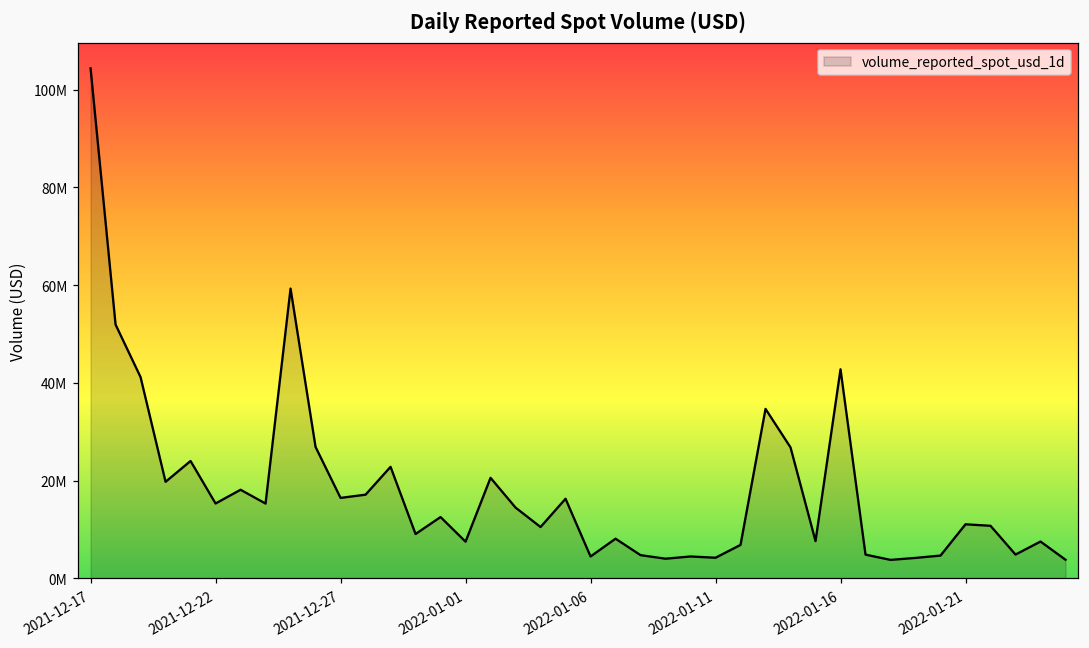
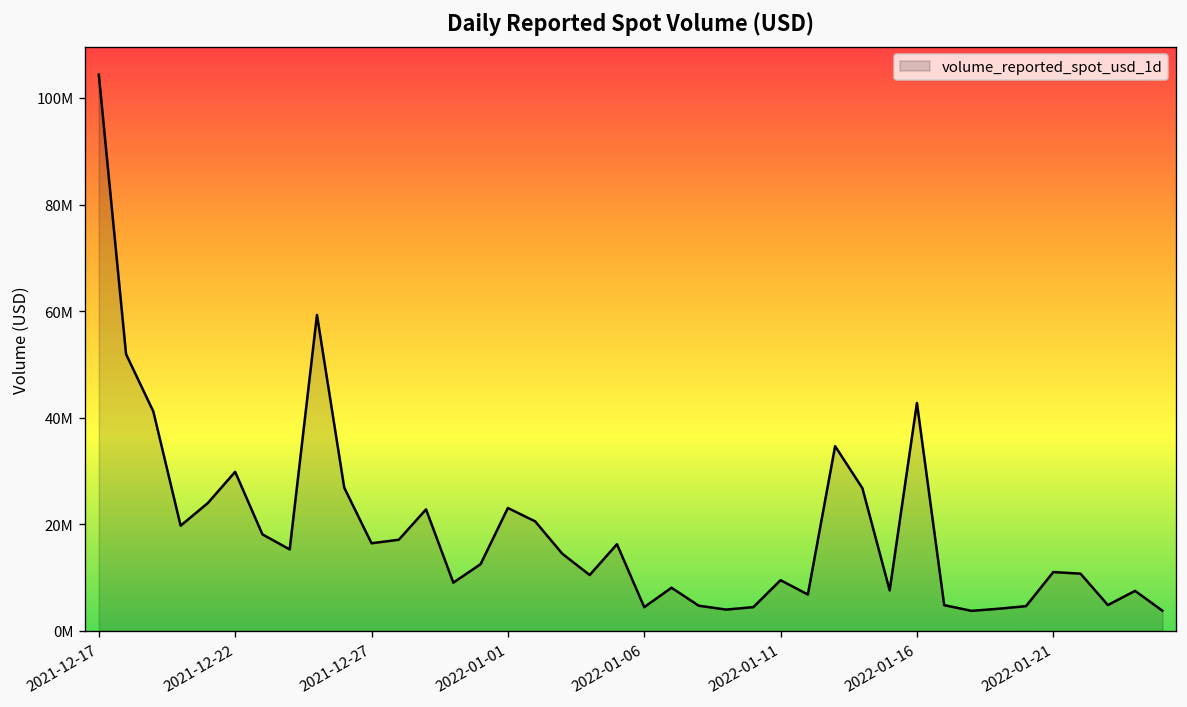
2021-12-22: 15000000 -> 30000000
2022-01-01: 7000000 -> 23000000
2022-01-11: 4000000 -> 10000000
